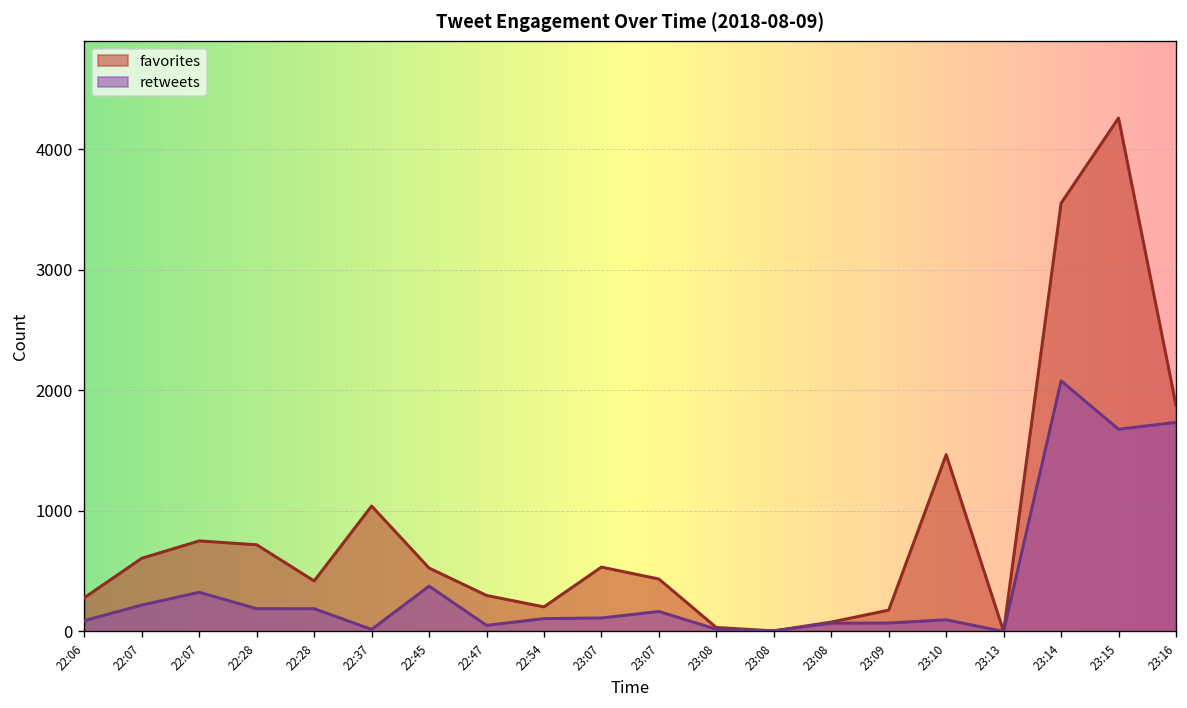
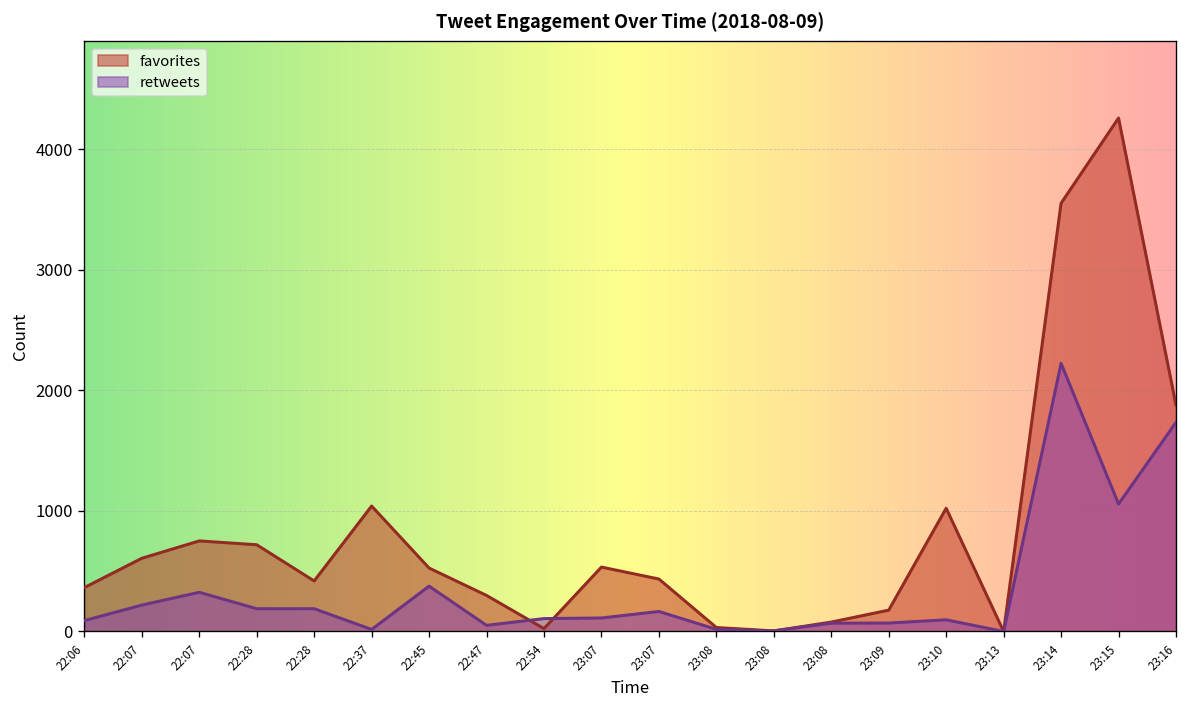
favorites, 22:06: 280 -> 360
favorites, 22:54: 200 -> 20
favorites, 23:10: 1470 -> 1020
retweets, 23:14: 2080 -> 2220
retweets, 23:15: 1680 -> 1060
